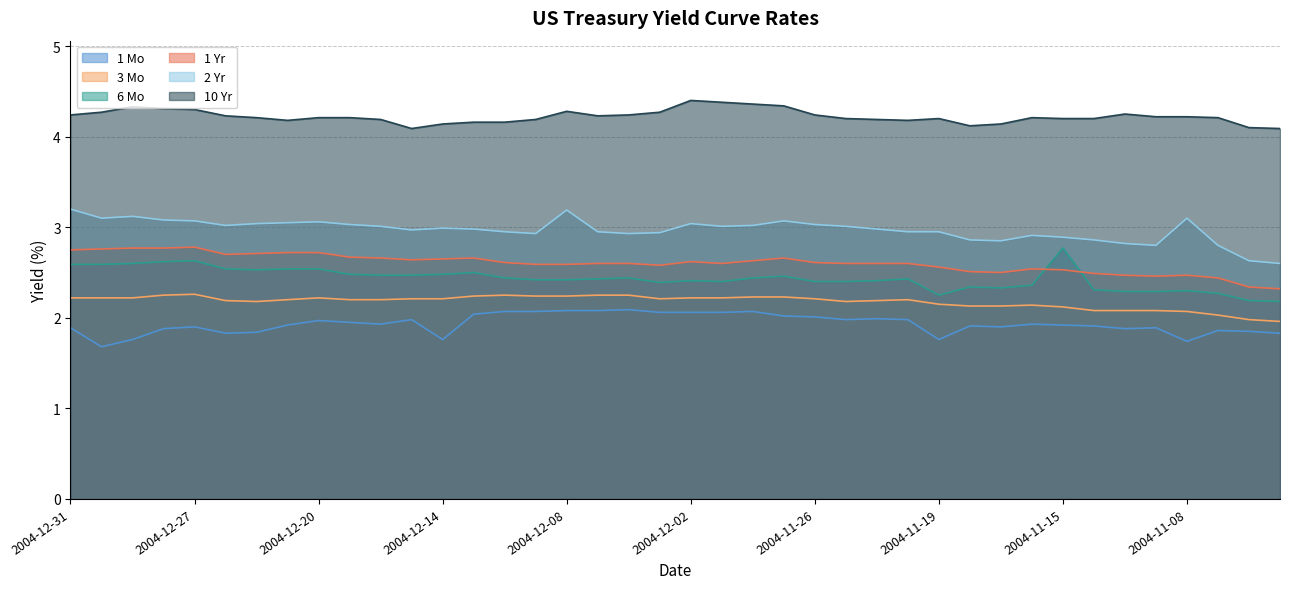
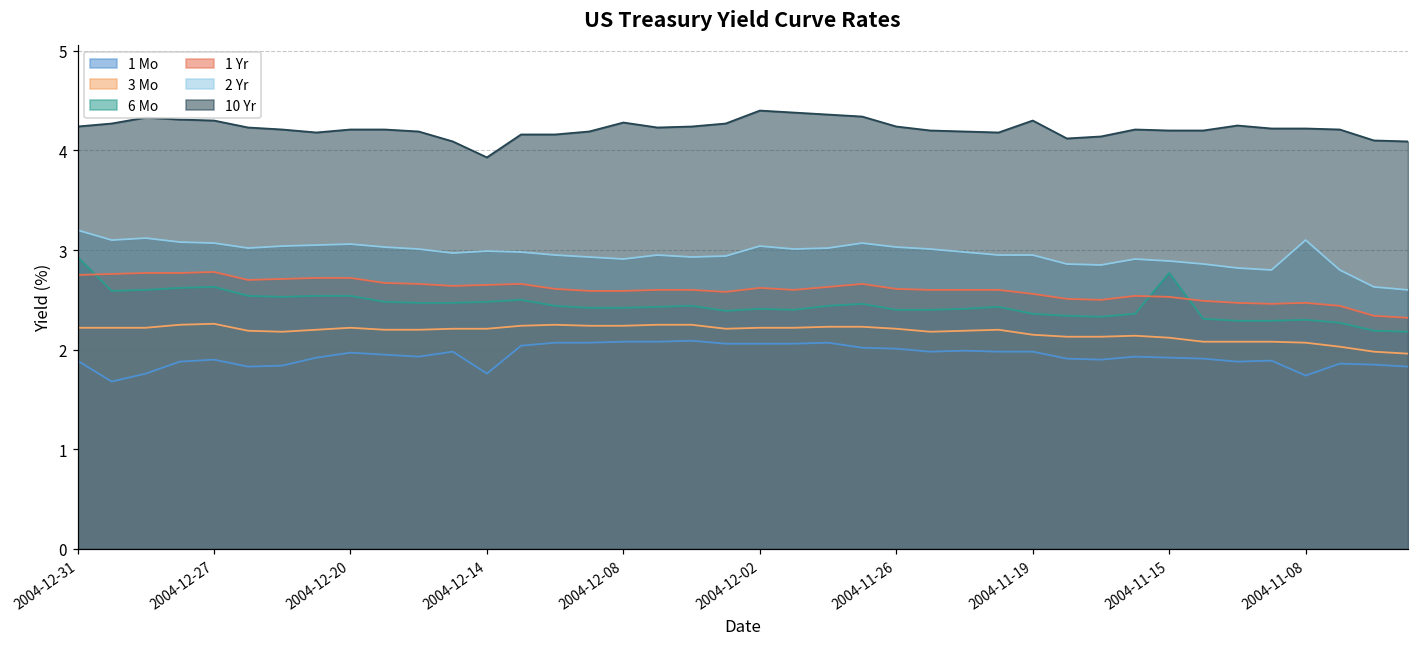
6 Mo, 2004-12-31: 2.6 -> 2.9
10 Yr, 2004-12-14: 4.1 -> 3.9
2 Yr, 2004-12-08: 3.2 -> 2.9
1 Mo, 2004-11-19: 1.8 -> 2.0
6 Mo, 2004-11-19: 2.3 -> 2.4
10 Yr, 2004-11-19: 4.2 -> 4.3
